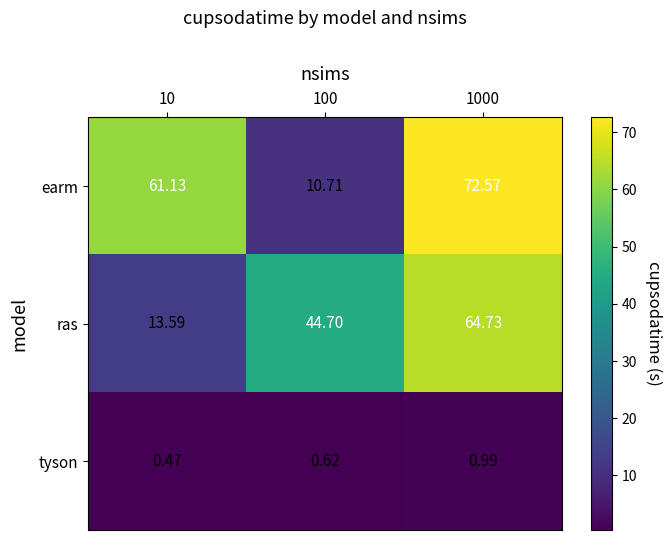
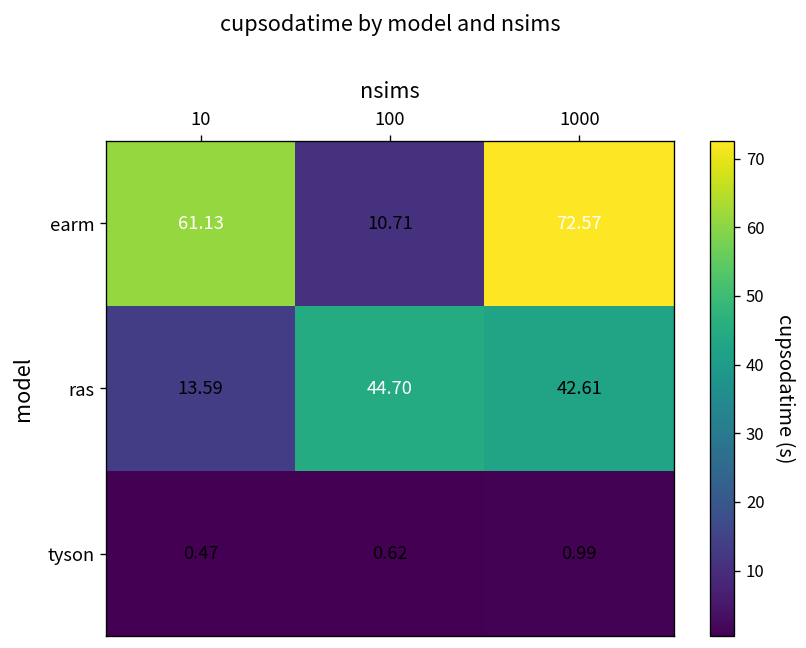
ras, 1000: 64.73 -> 42.61
